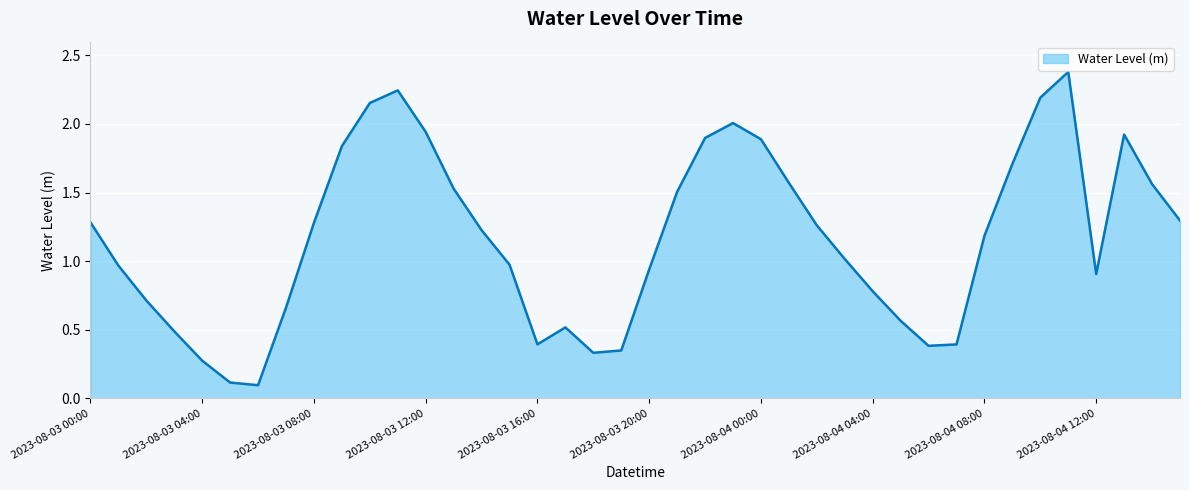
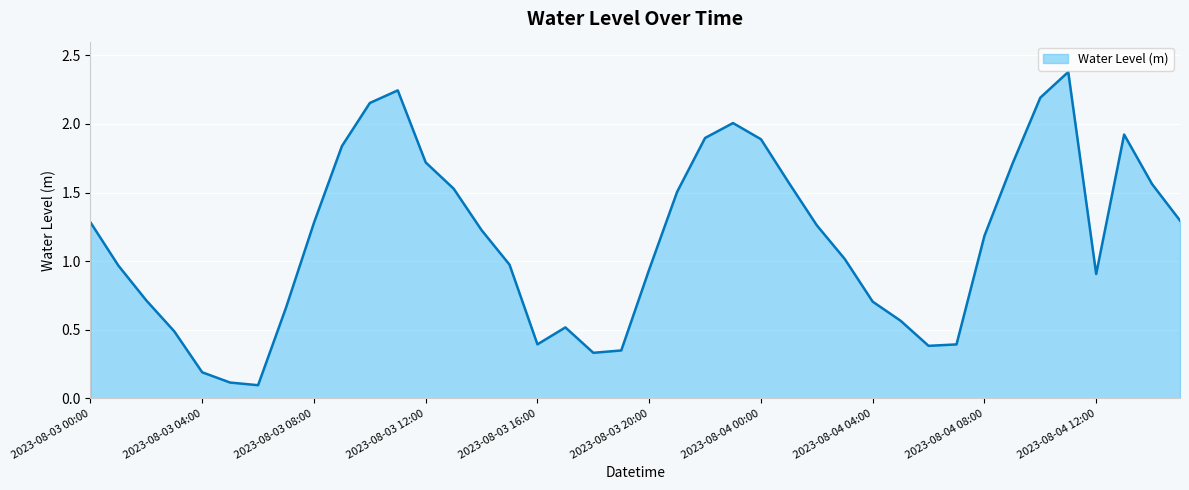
2023-08-03 04:00: 0.27 -> 0.19
2023-08-03 12:00: 1.94 -> 1.72
2023-08-04 04:00: 0.78 -> 0.71
